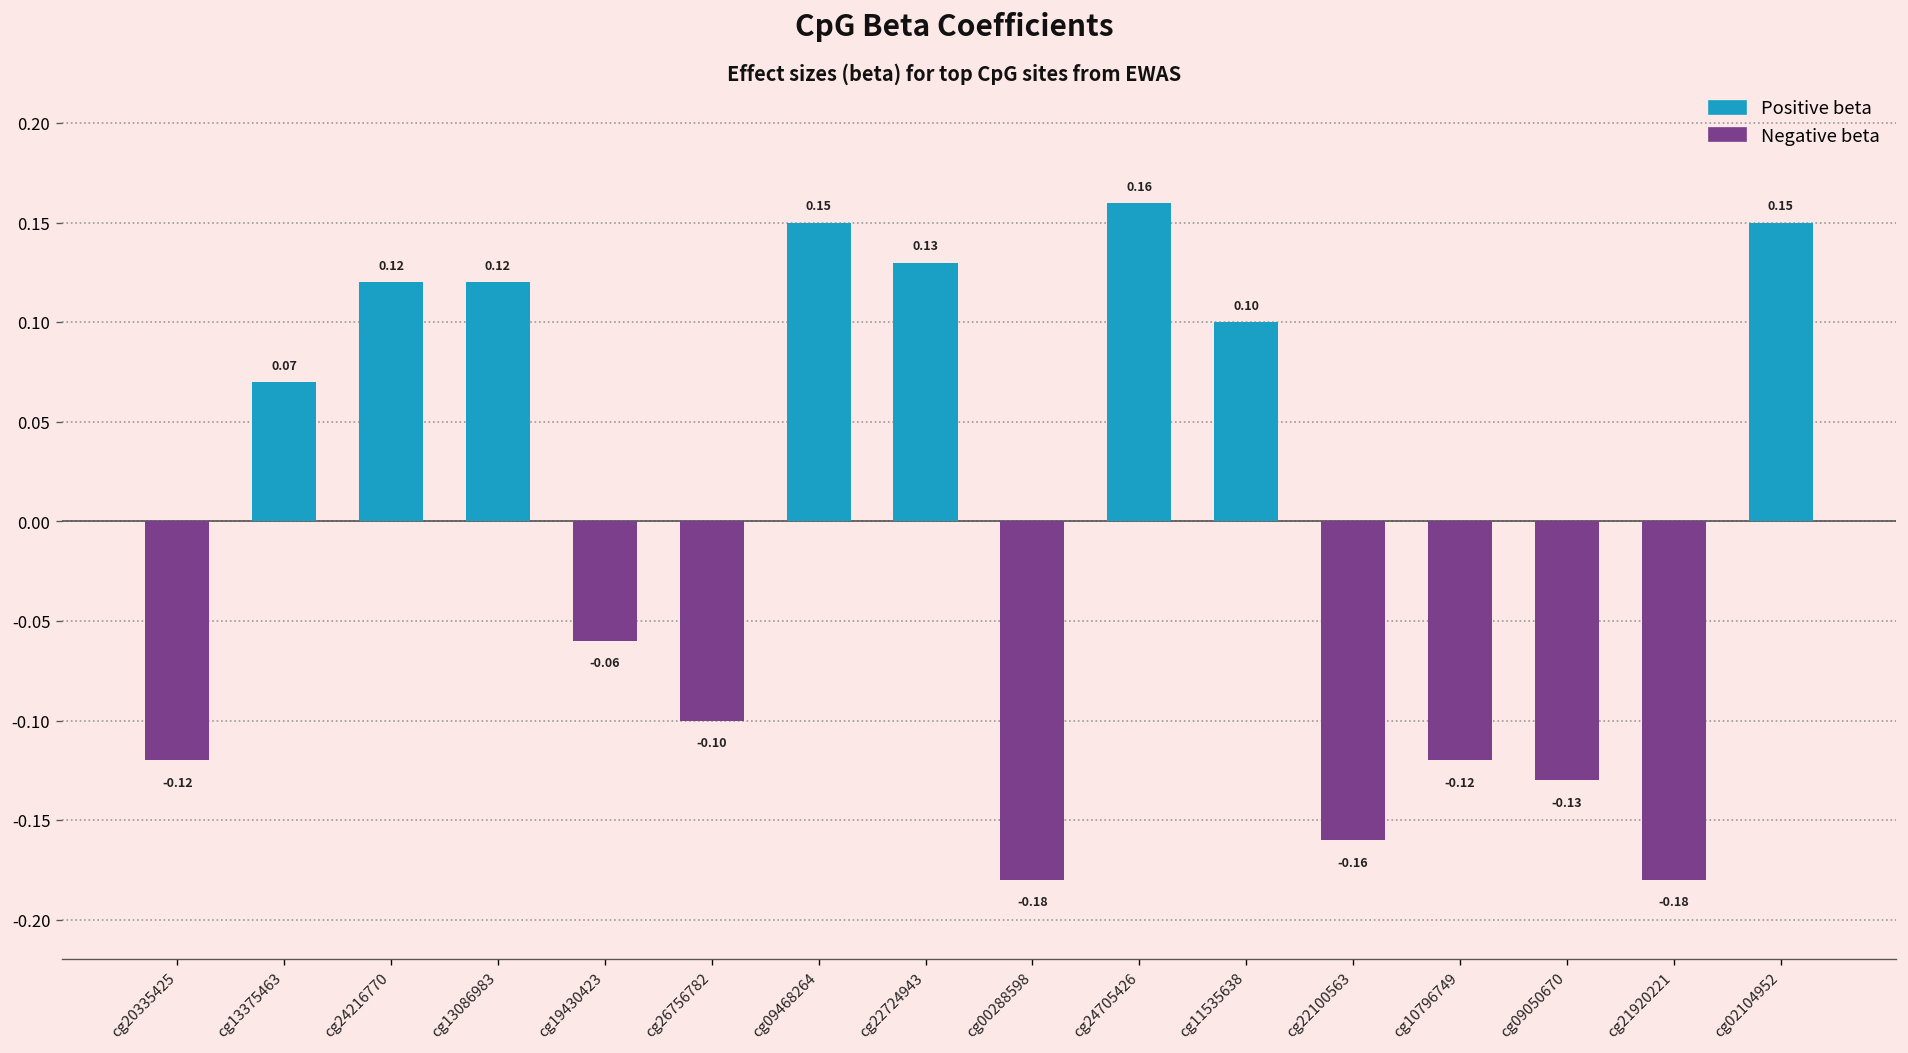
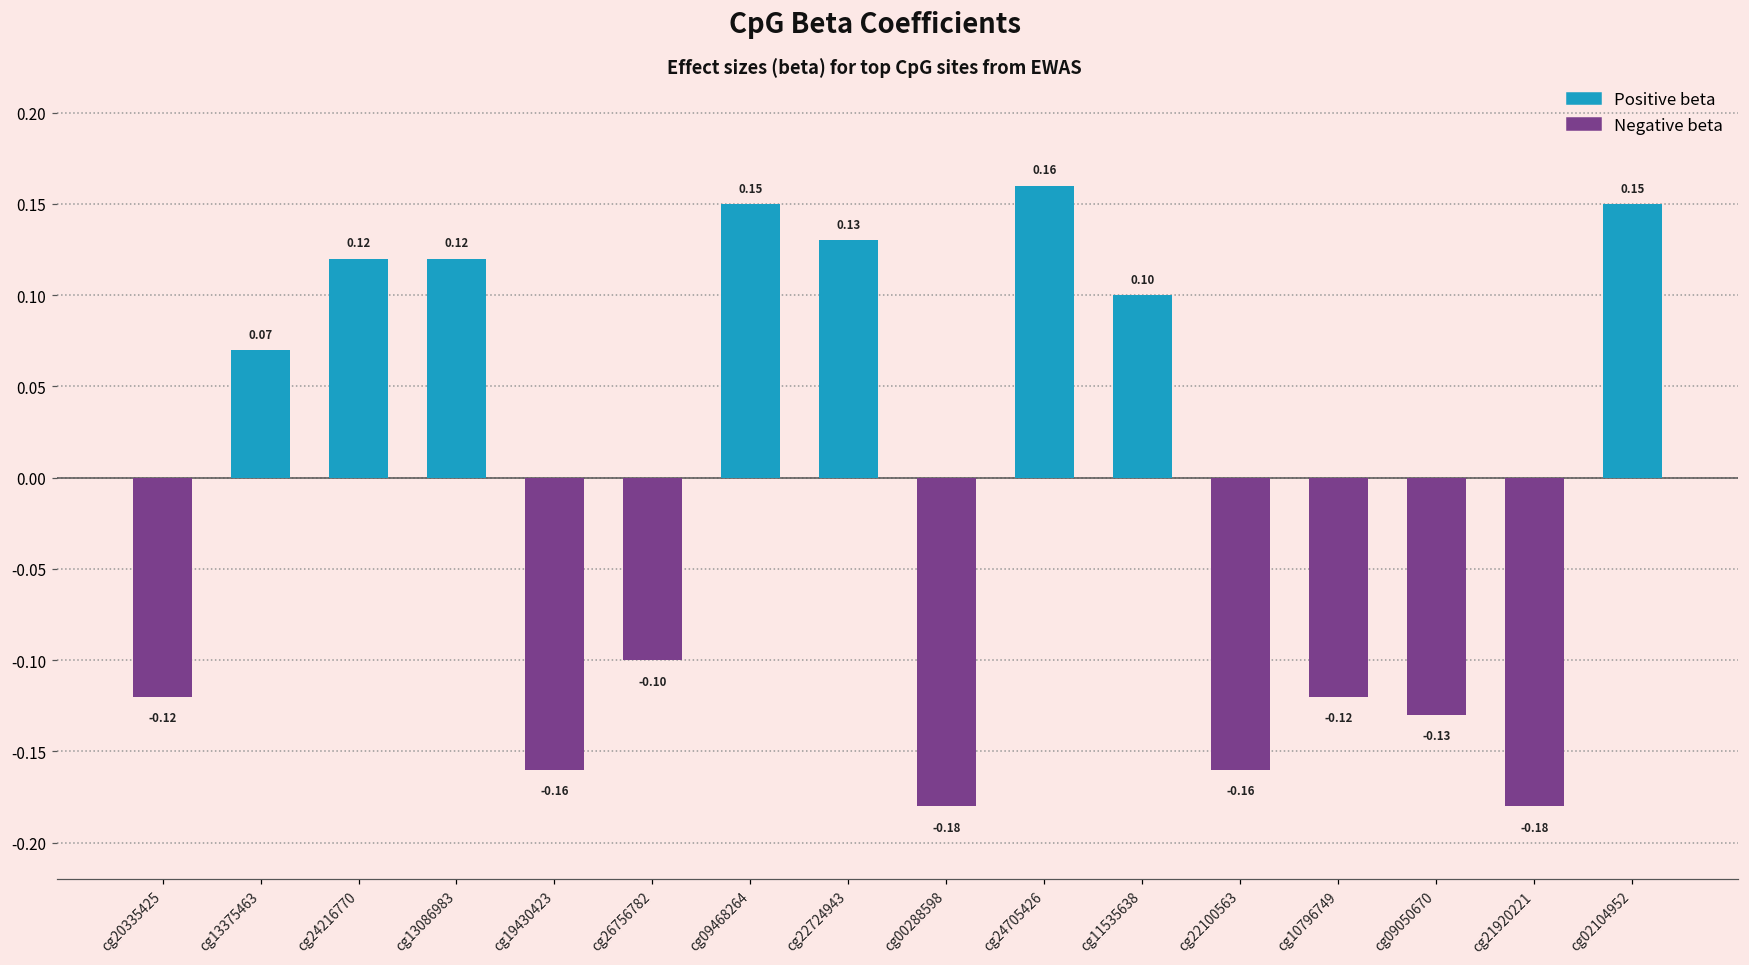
cg19430423: -0.06 -> -0.16
